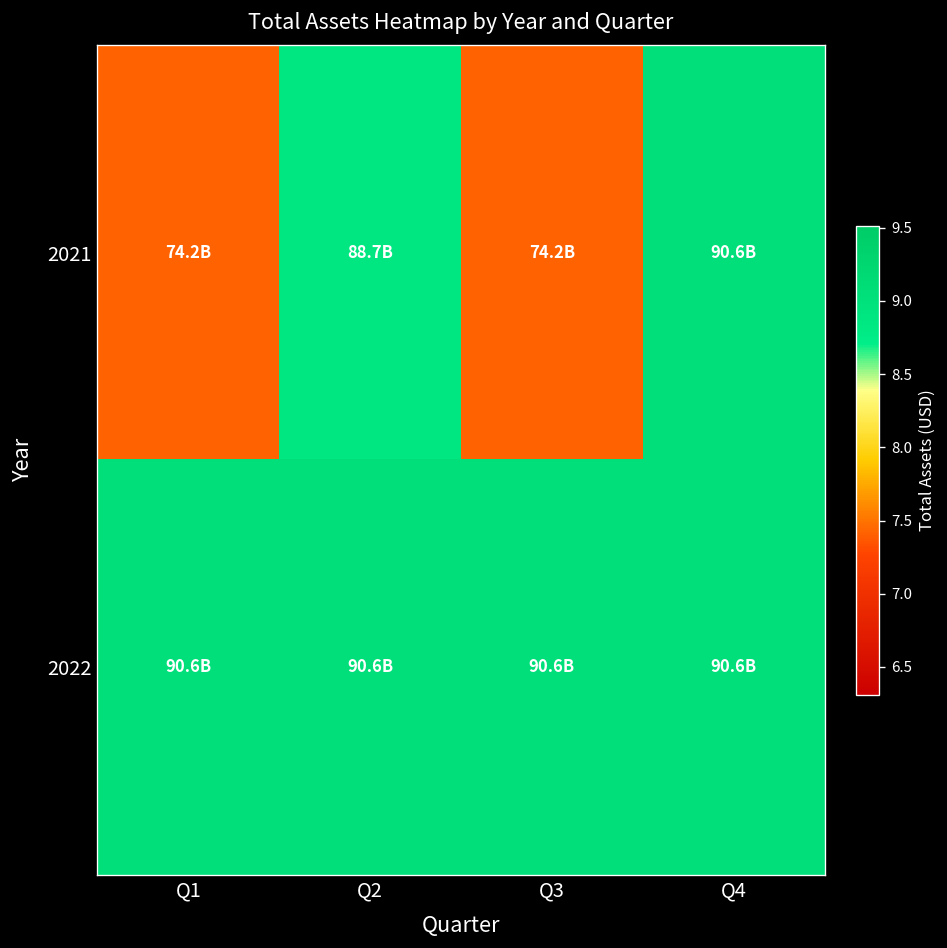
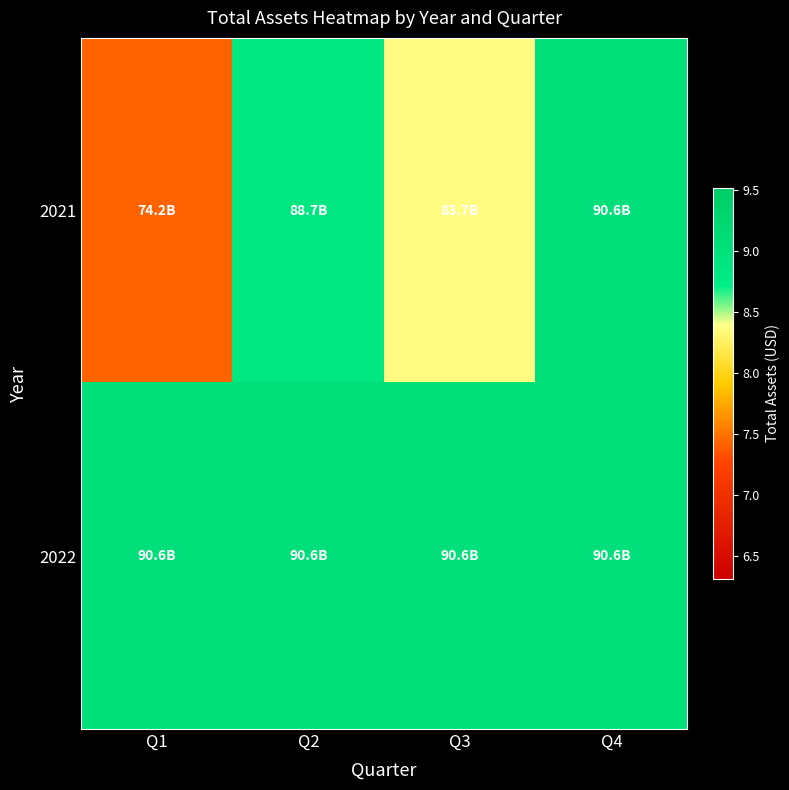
2021, Q3: 74.2B -> 83.7B
